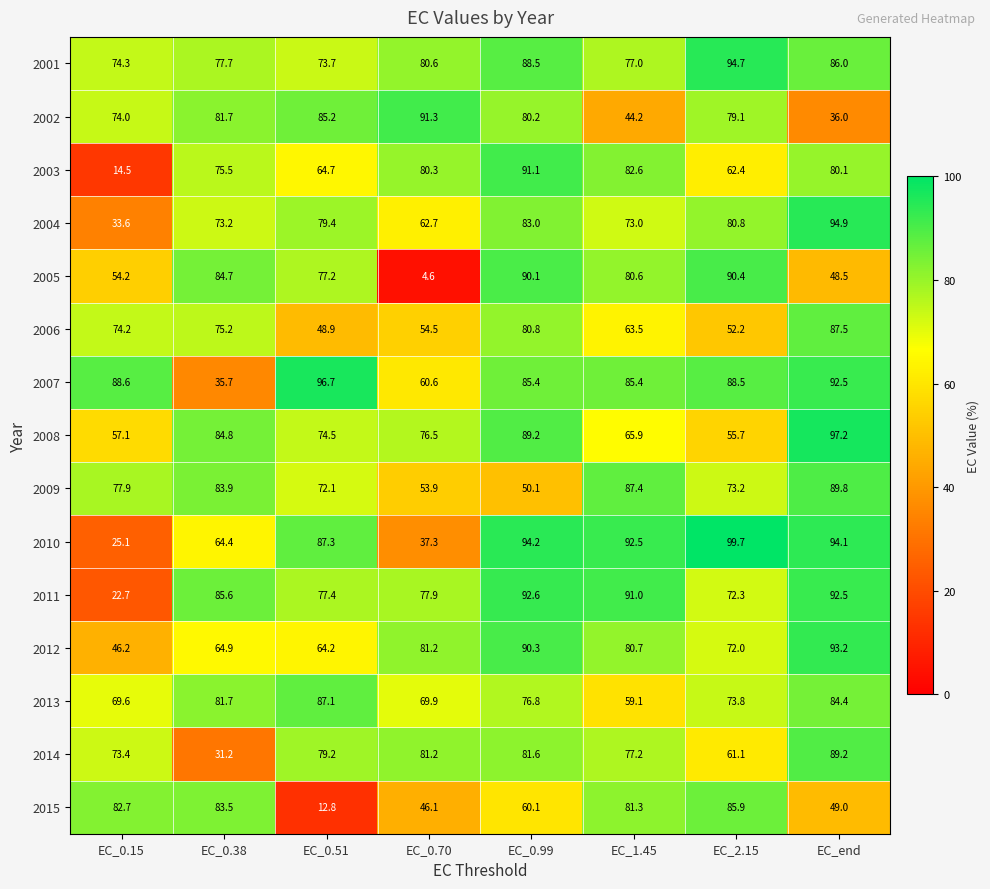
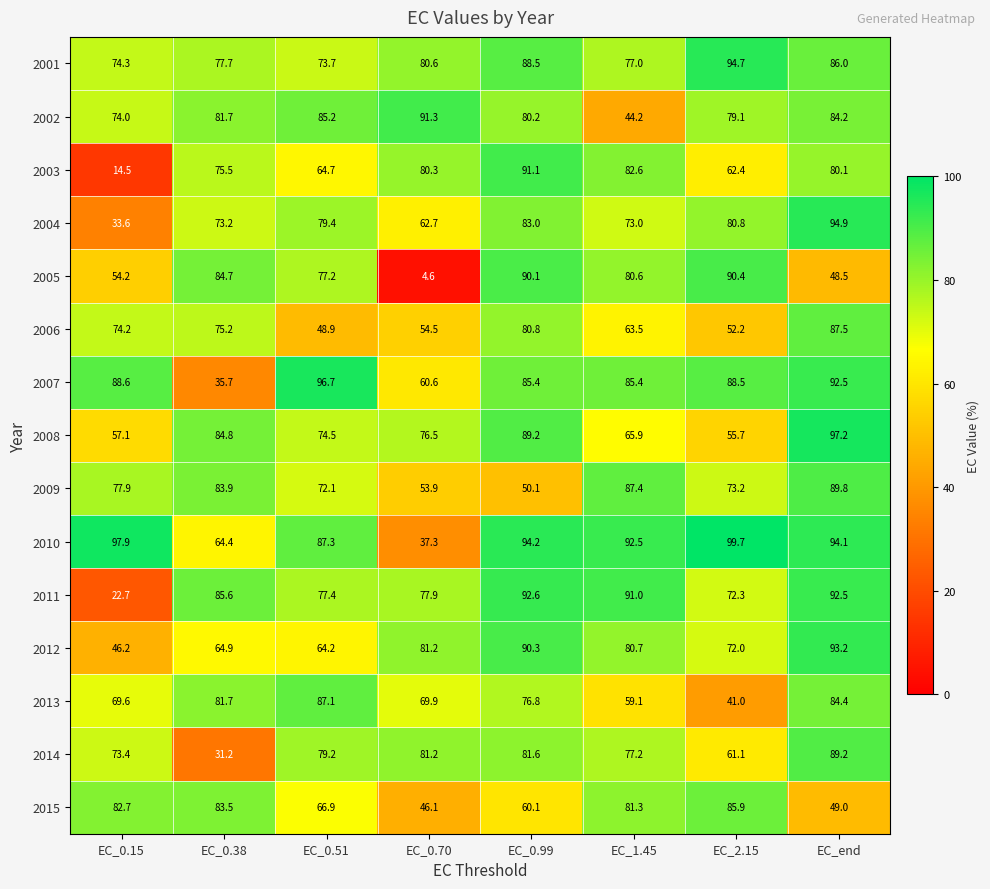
2002, EC_end: 36.0 -> 84.2
2010, EC_0.15: 25.1 -> 97.9
2013, EC_2.15: 73.8 -> 41.0
2015, EC_0.51: 12.8 -> 66.9
